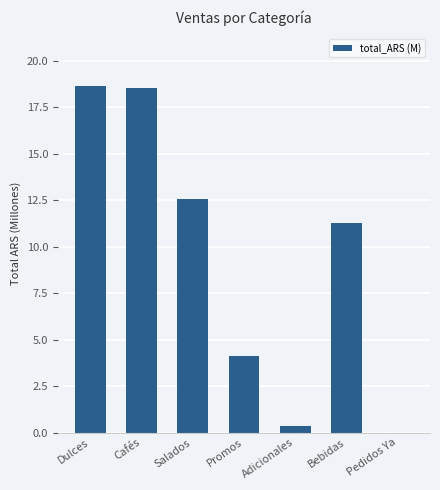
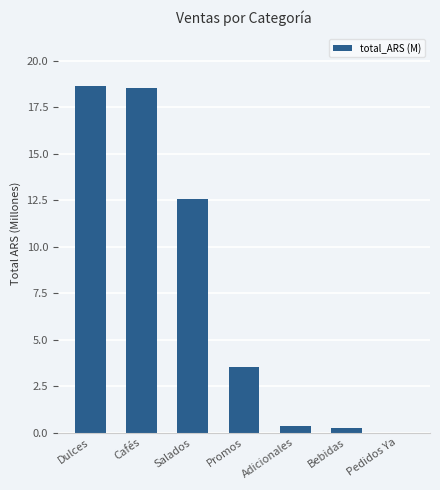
Promos: 4.1 -> 3.6
Bebidas: 11.3 -> 0.2
